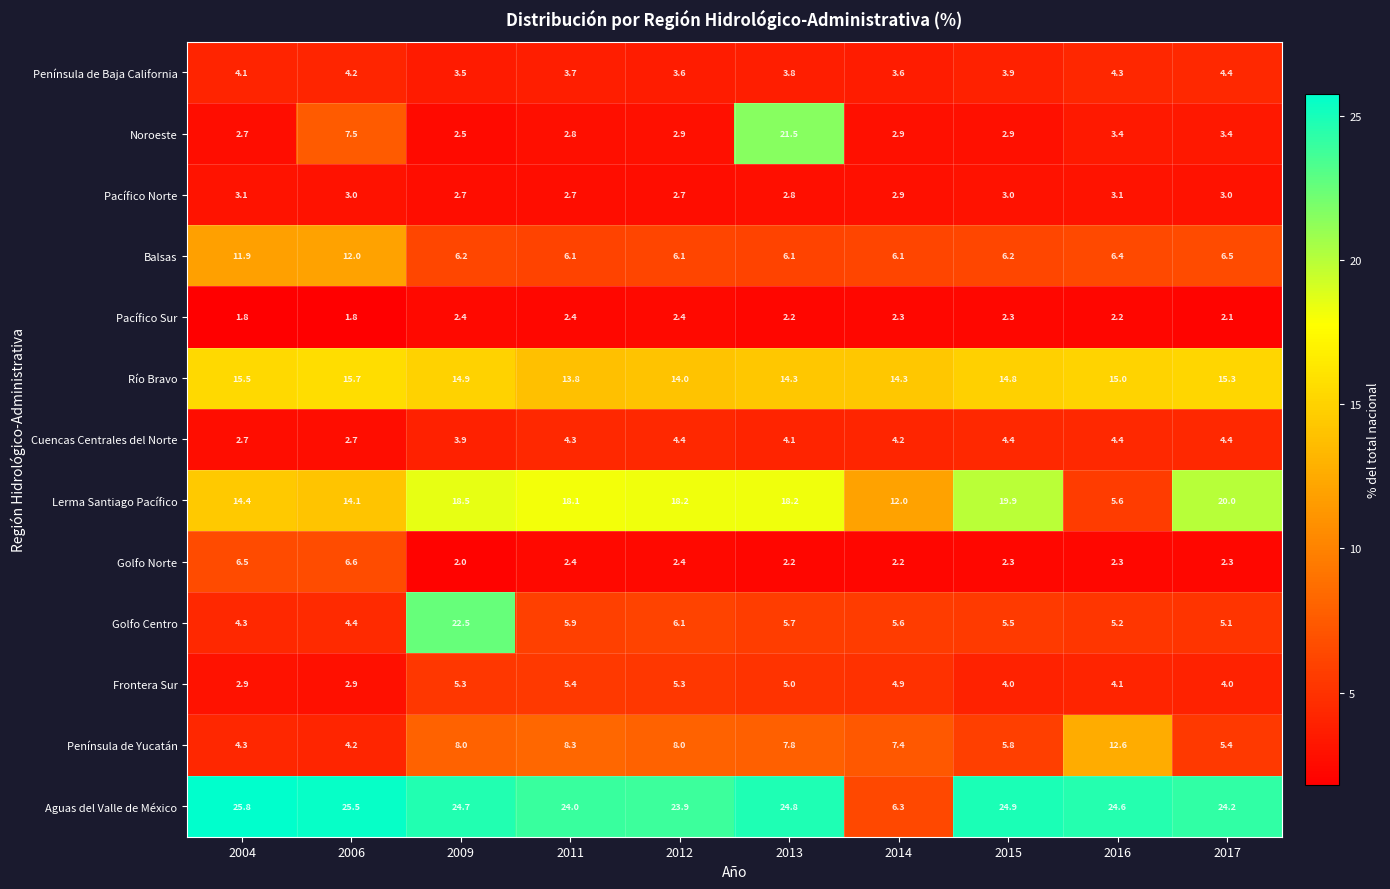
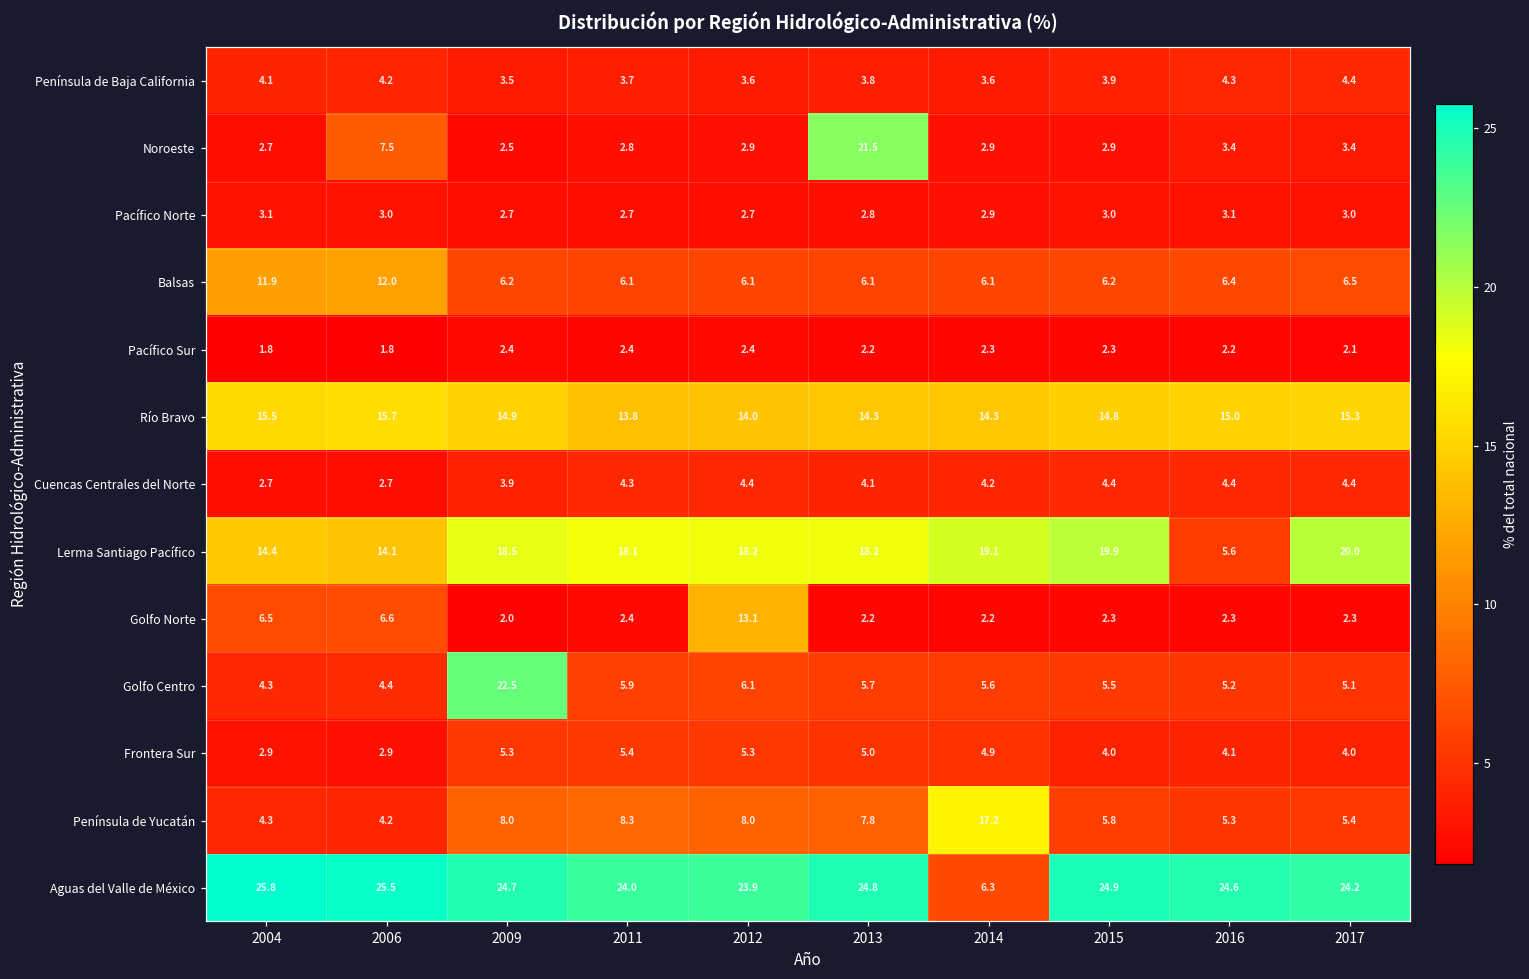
Lerma Santiago Pacífico, 2014: 12.0 -> 19.1
Golfo Norte, 2012: 2.4 -> 13.1
Península de Yucatán, 2014: 7.4 -> 17.2
Península de Yucatán, 2016: 12.6 -> 5.3
